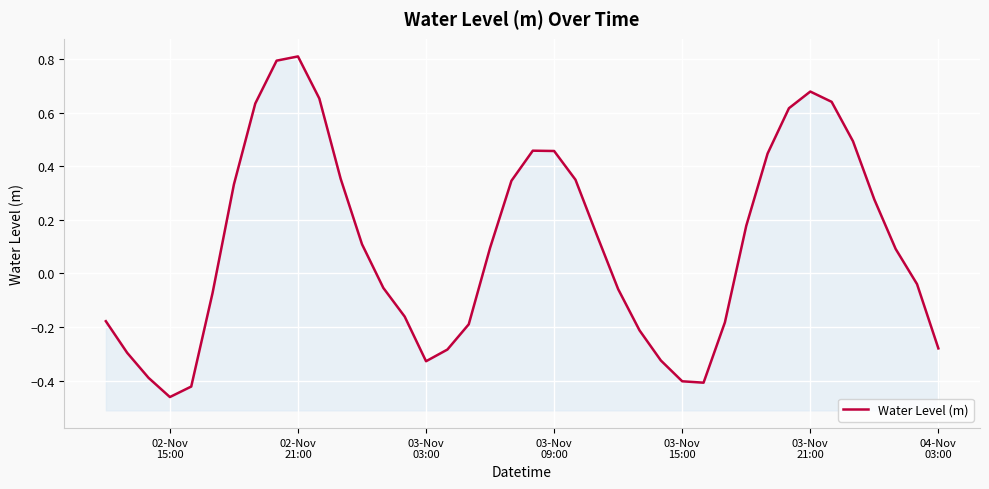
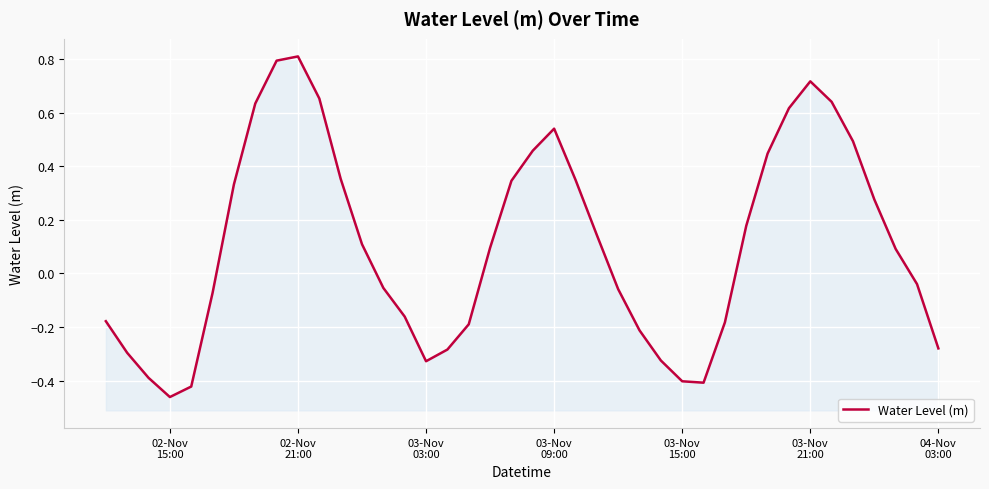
03-Nov 09:00: 0.46 -> 0.54
03-Nov 21:00: 0.68 -> 0.72
